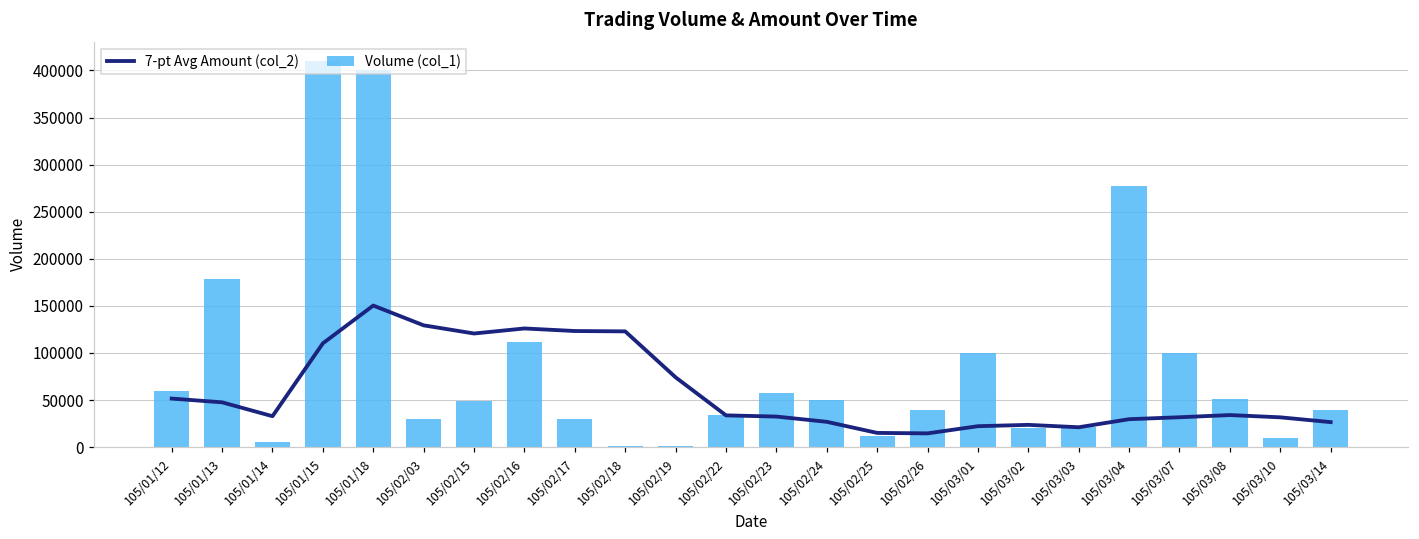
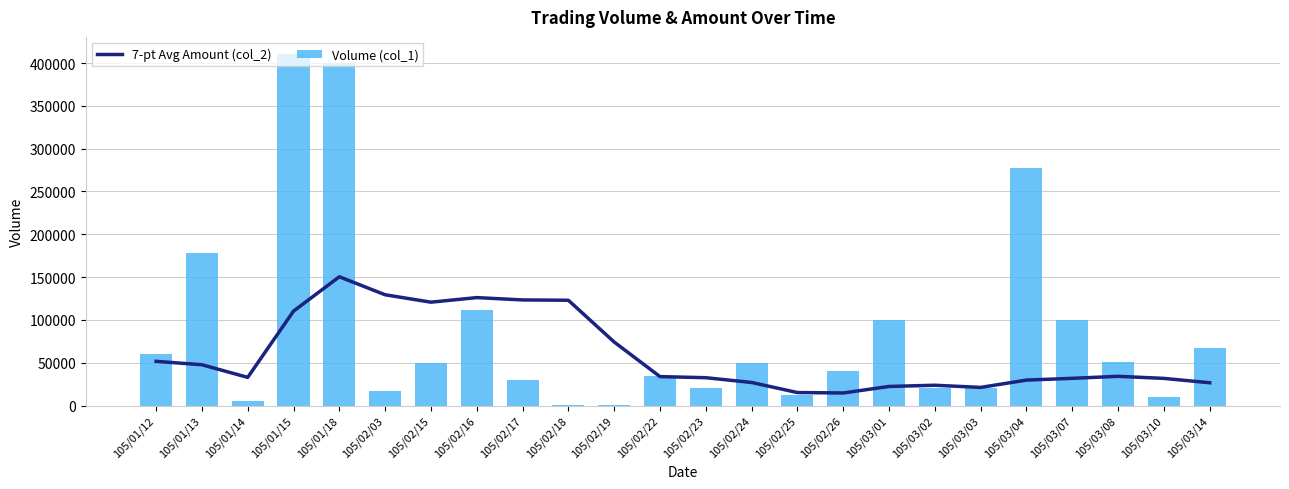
Volume (col_1), 105/02/03: 30000 -> 20000
Volume (col_1), 105/02/23: 60000 -> 20000
Volume (col_1), 105/03/14: 40000 -> 70000
